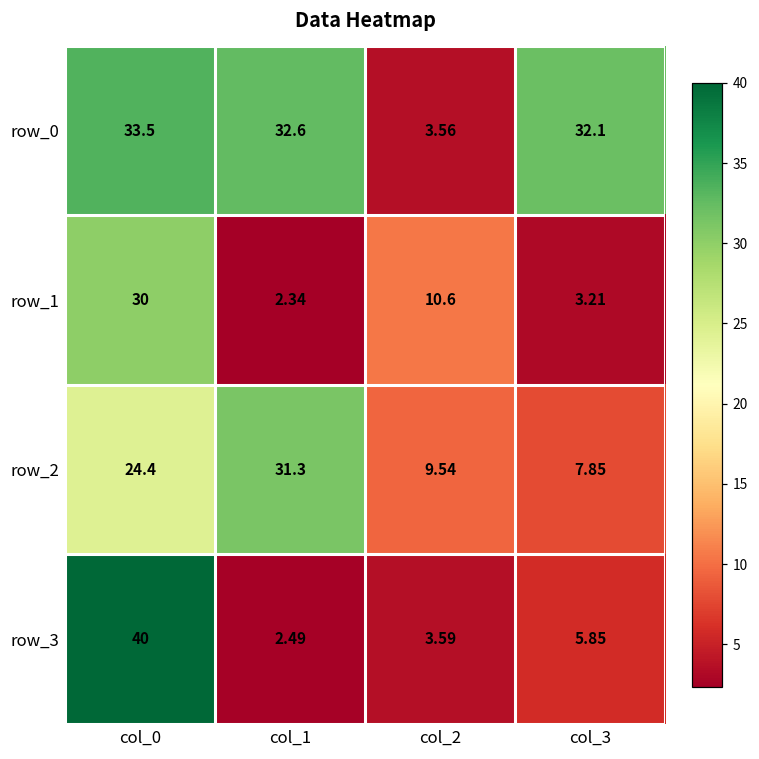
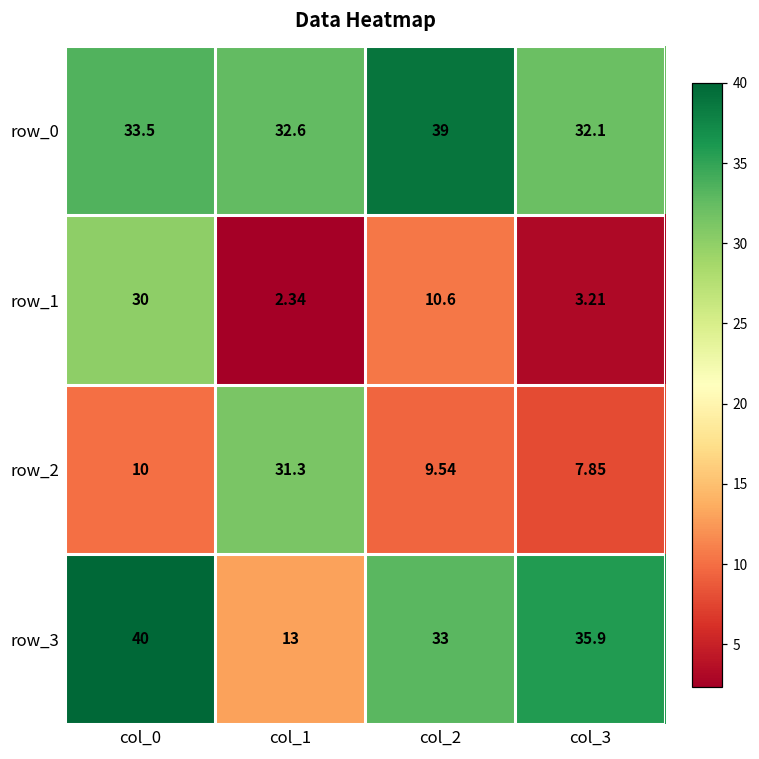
row_0, col_2: 3.56 -> 39
row_2, col_0: 24.4 -> 10
row_3, col_1: 2.49 -> 13
row_3, col_2: 3.59 -> 33
row_3, col_3: 5.85 -> 35.9
